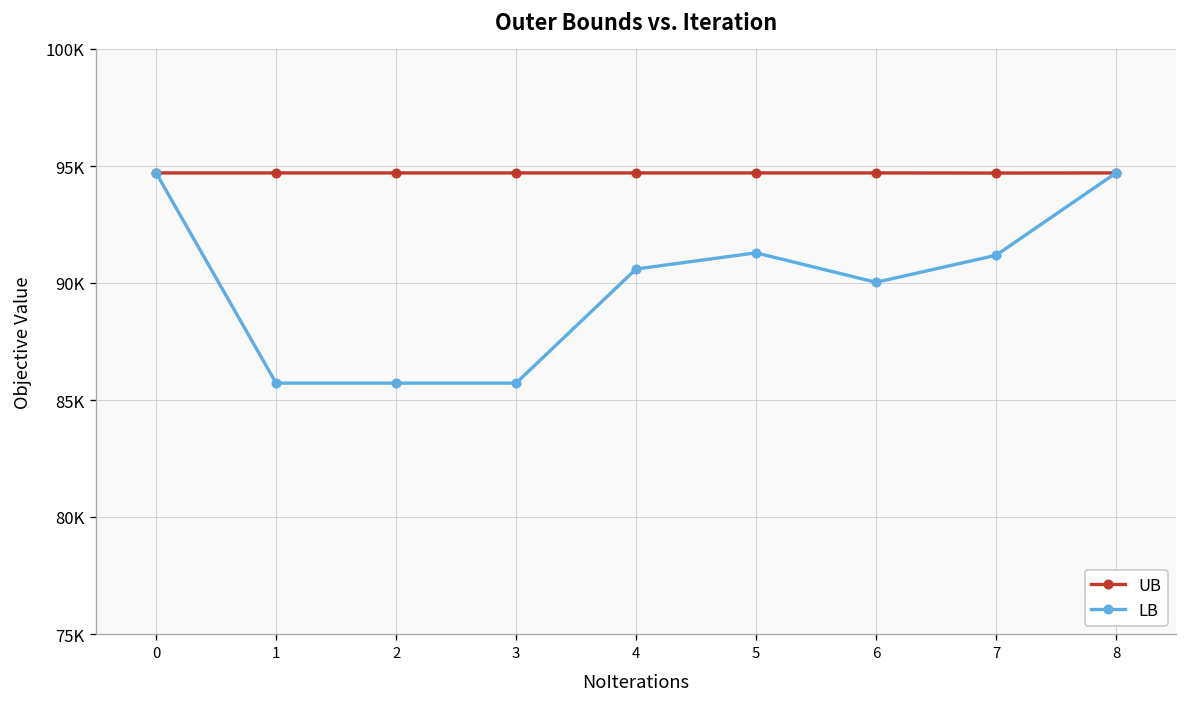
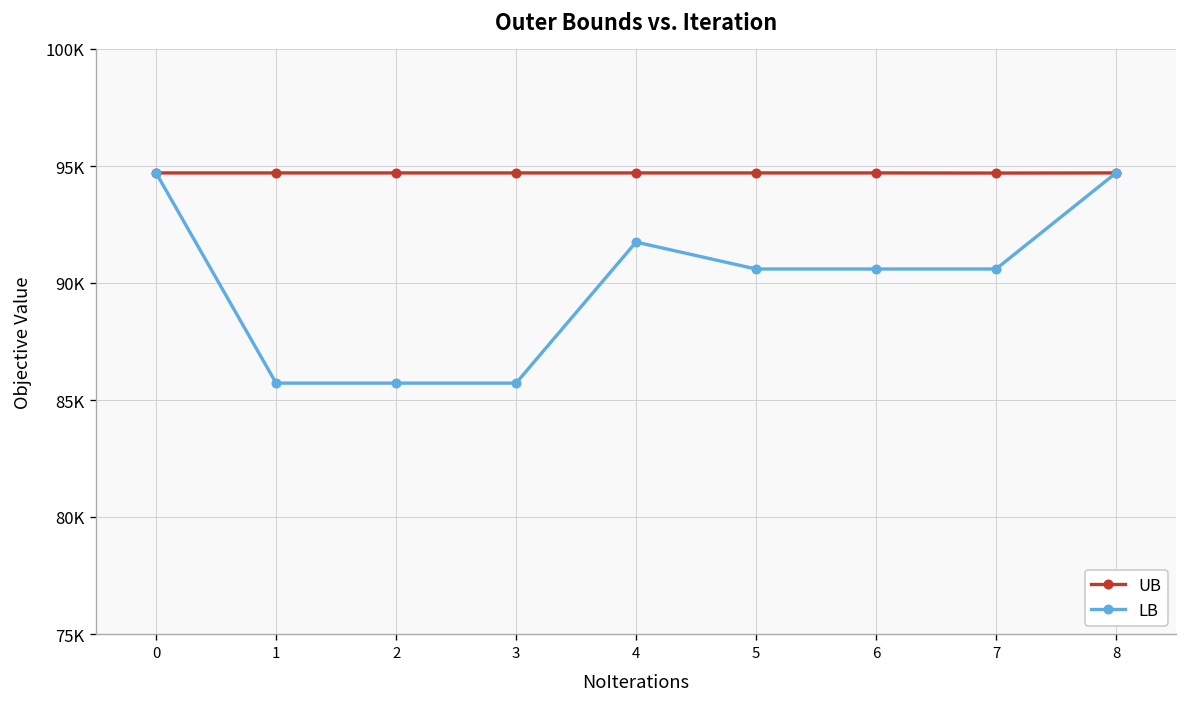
LB, 4: 90600 -> 91700
LB, 5: 91300 -> 90600
LB, 6: 90000 -> 90600
LB, 7: 91200 -> 90600
